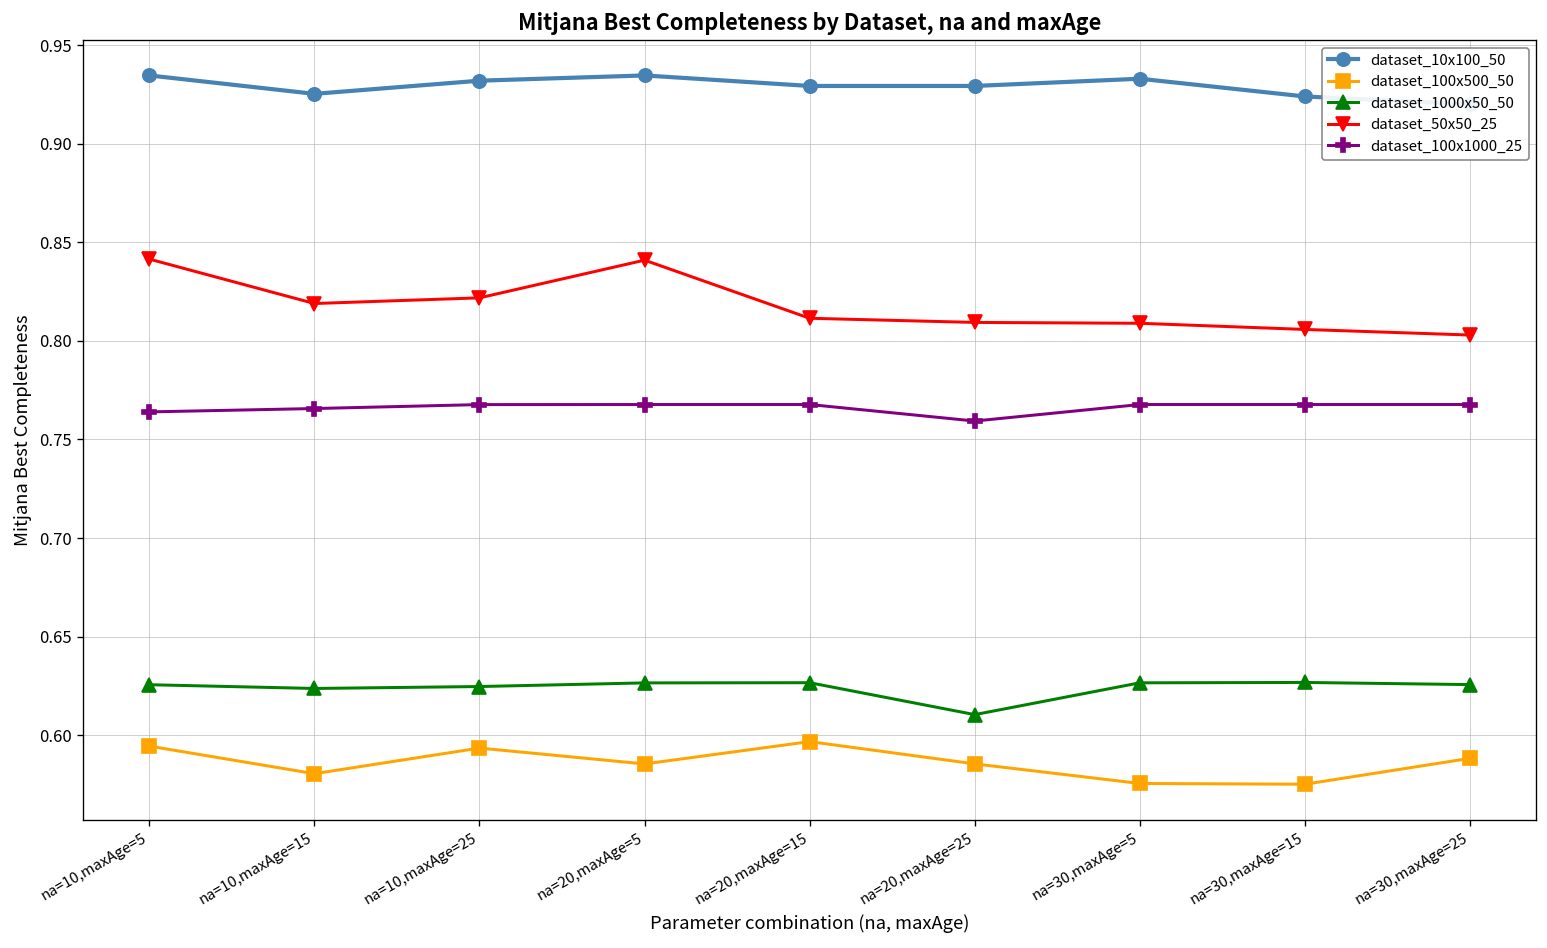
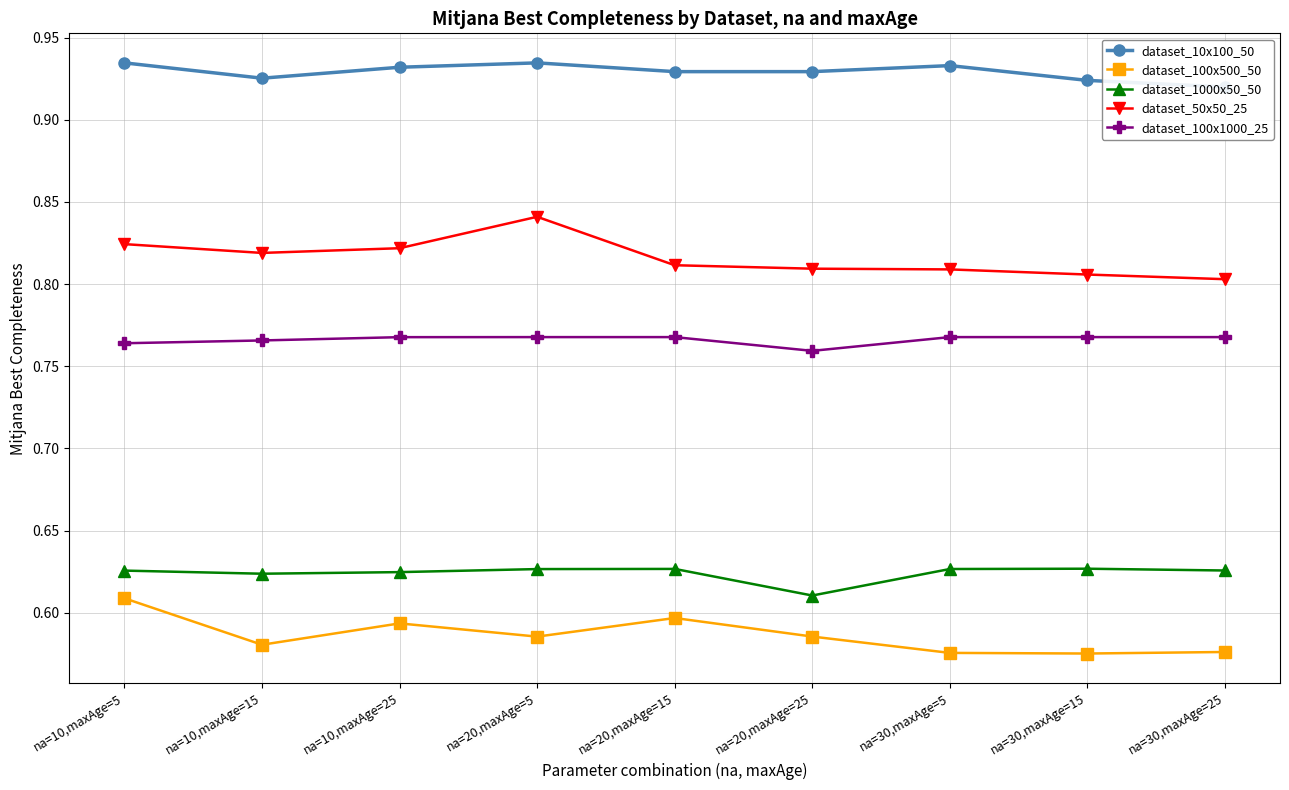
dataset_100x500_50, na=10,maxAge=5: 0.594 -> 0.609
dataset_50x50_25, na=10,maxAge=5: 0.842 -> 0.824
dataset_100x500_50, na=30,maxAge=25: 0.588 -> 0.576
